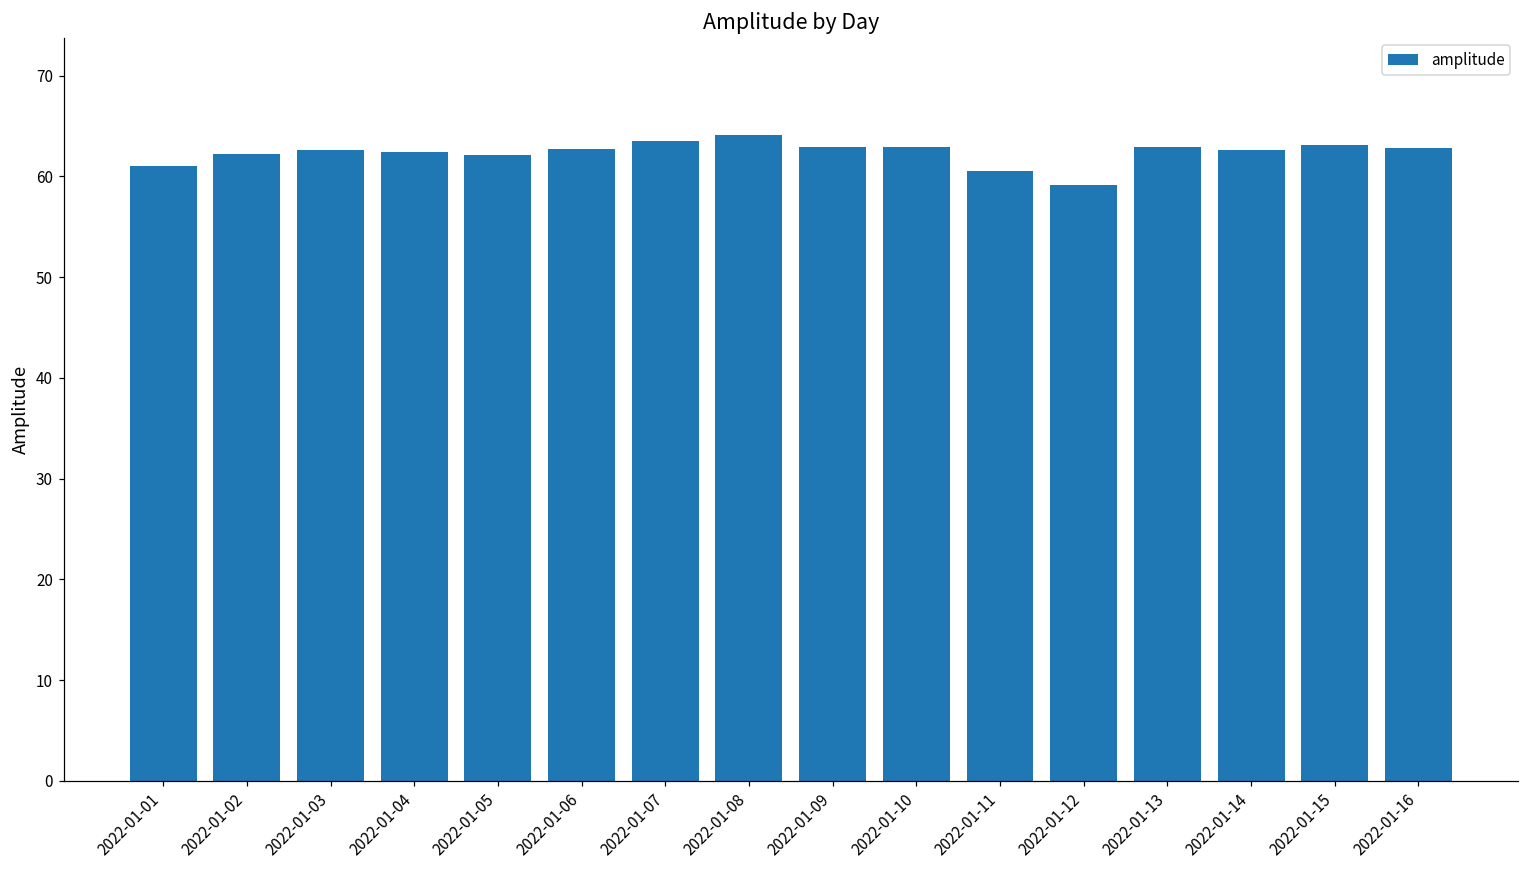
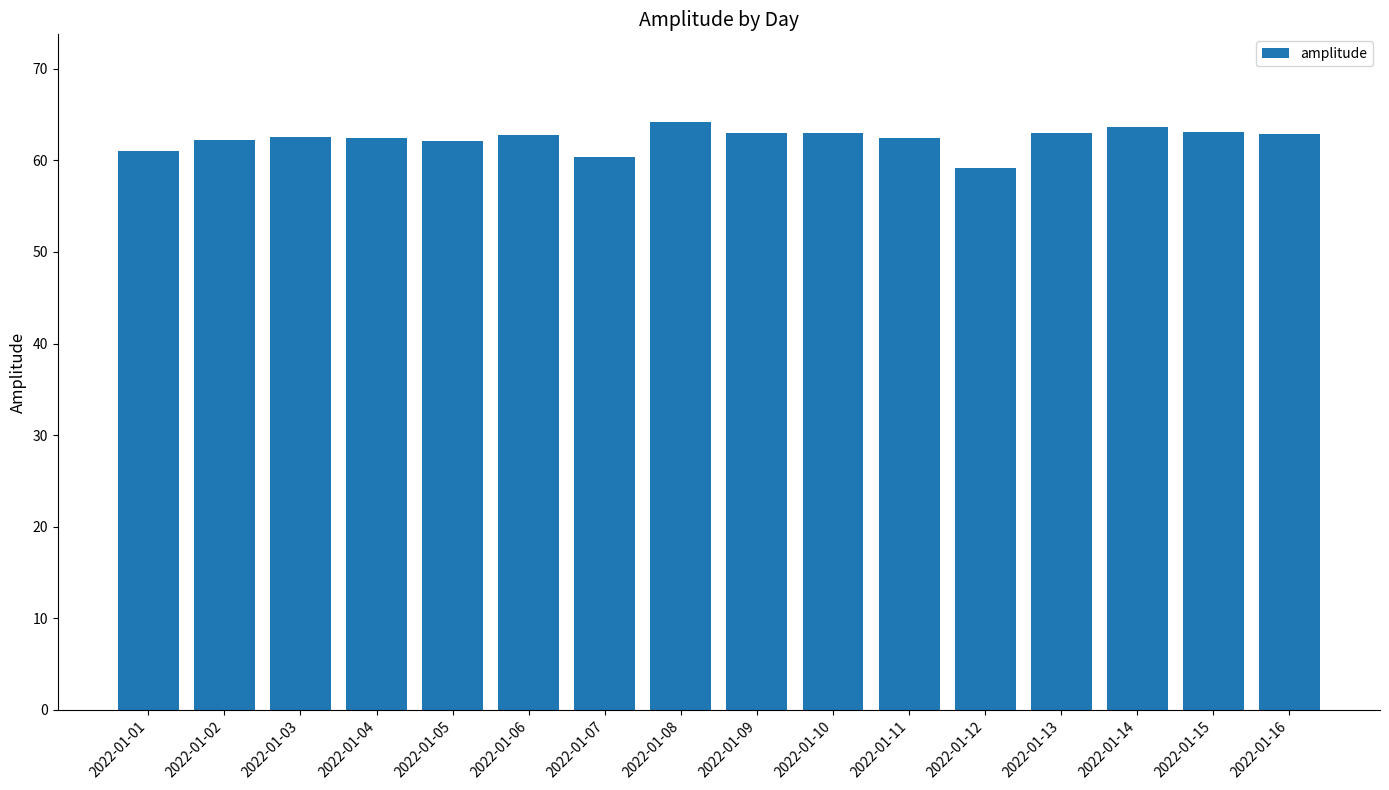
2022-01-07: 64 -> 60
2022-01-11: 61 -> 62
2022-01-14: 63 -> 64
